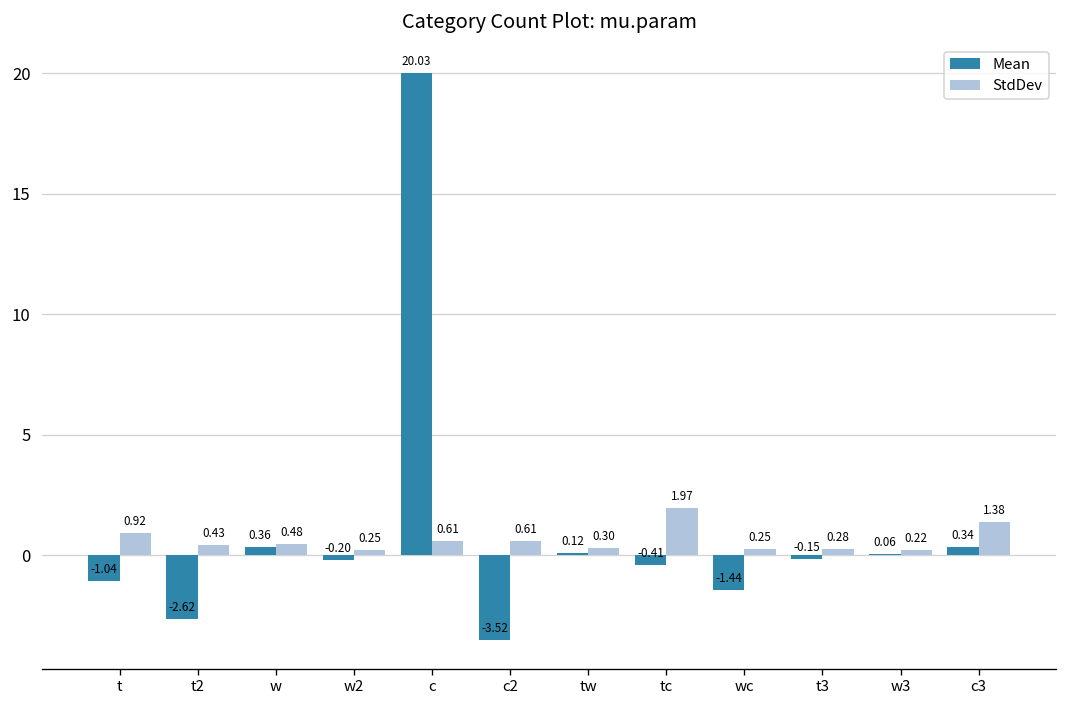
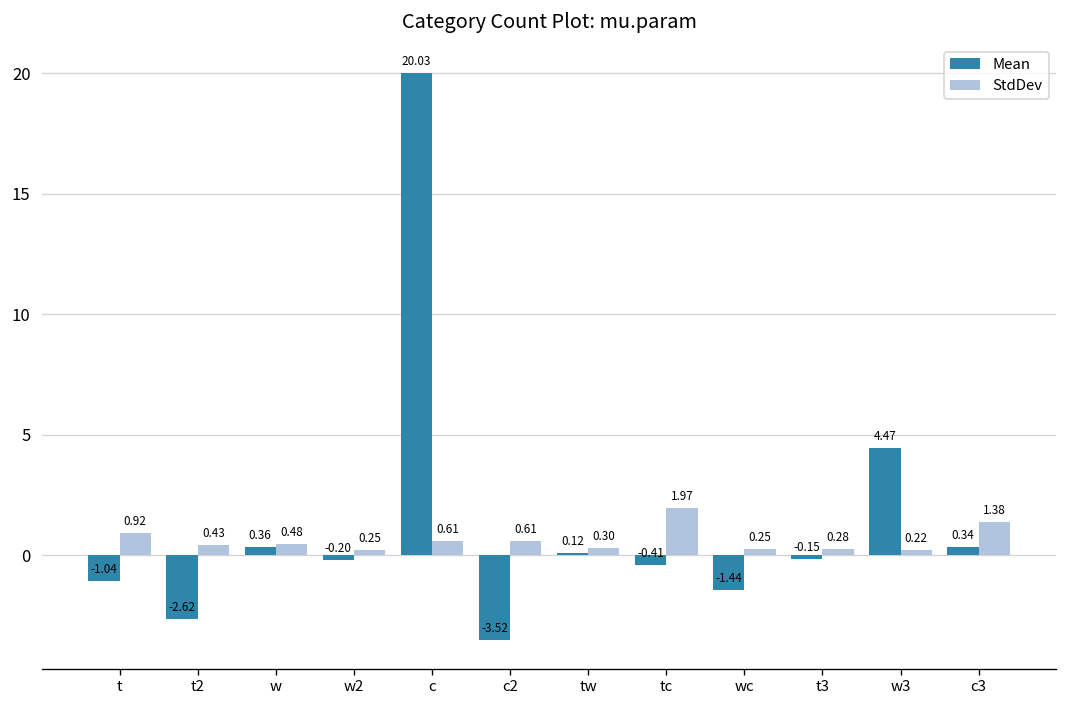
Mean, w3: 0.06 -> 4.47
